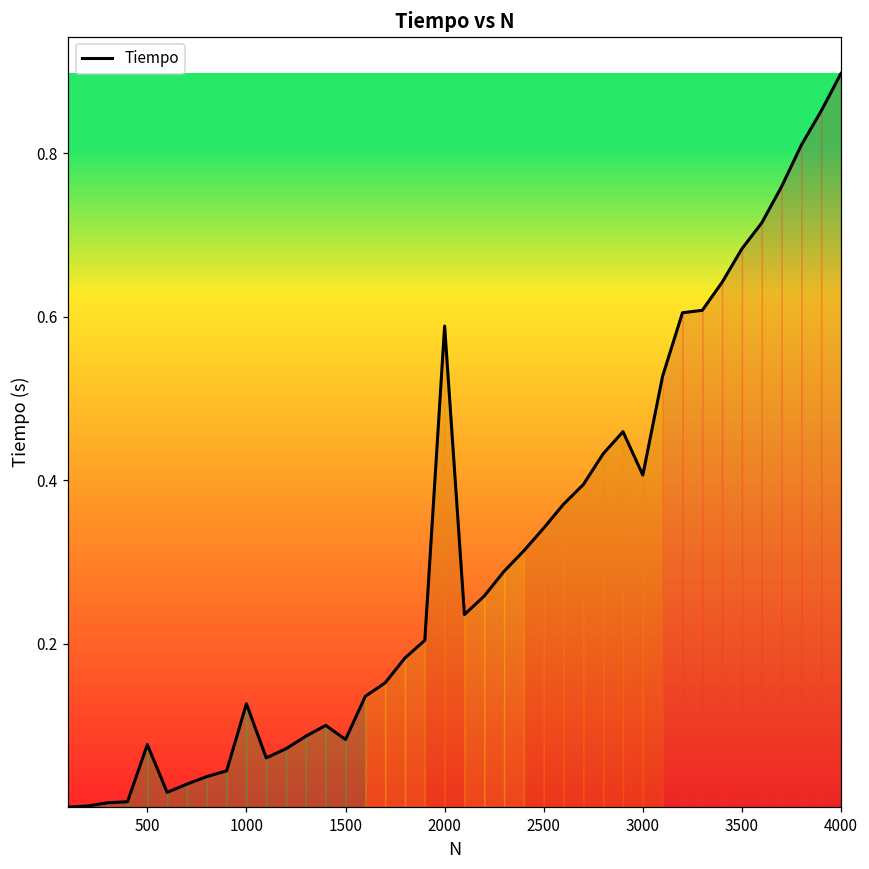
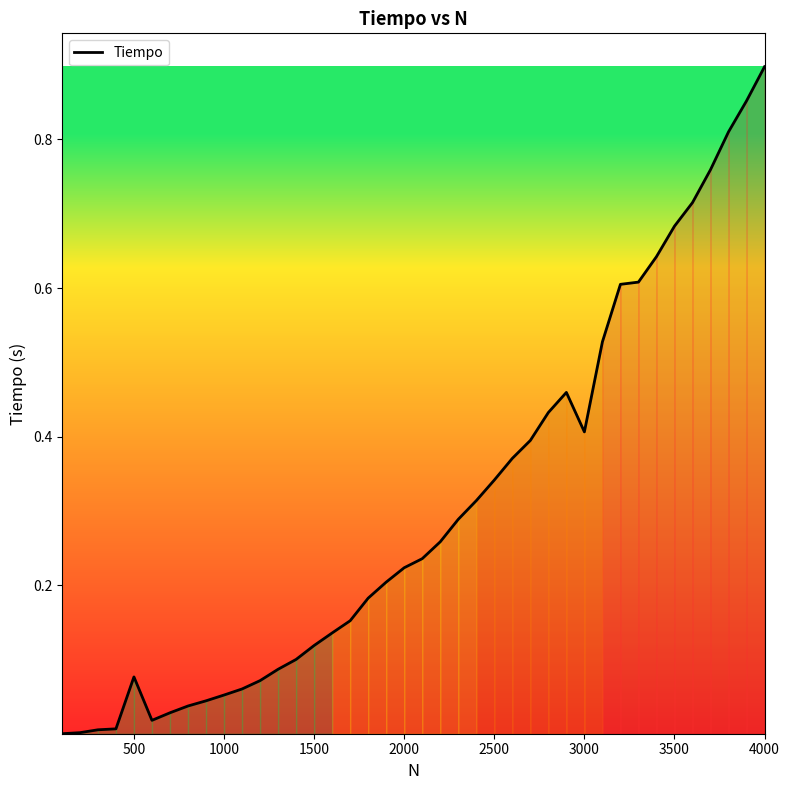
Tiempo, 1000: 0.13 -> 0.05
Tiempo, 1500: 0.08 -> 0.12
Tiempo, 2000: 0.59 -> 0.22
